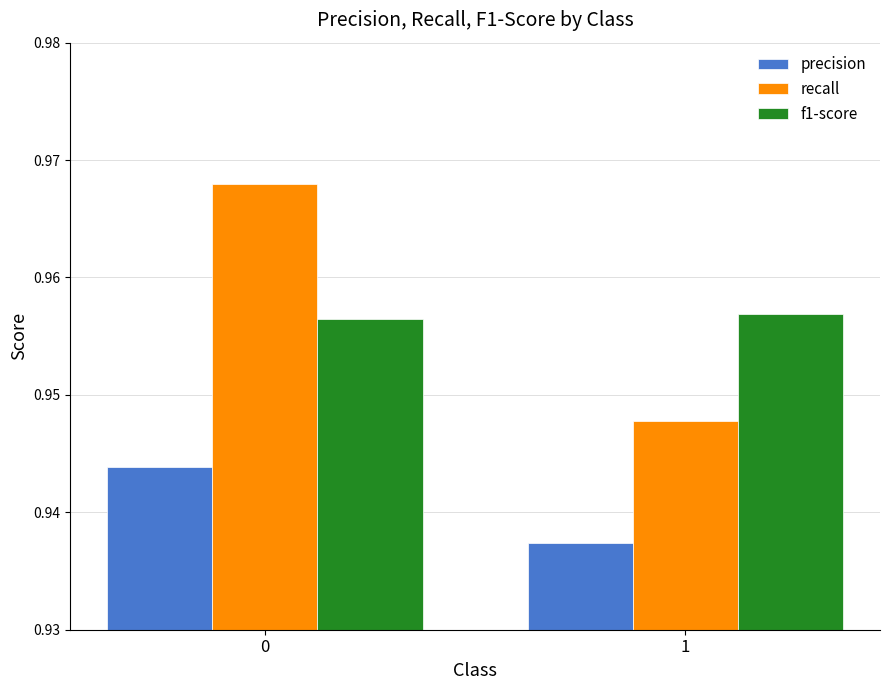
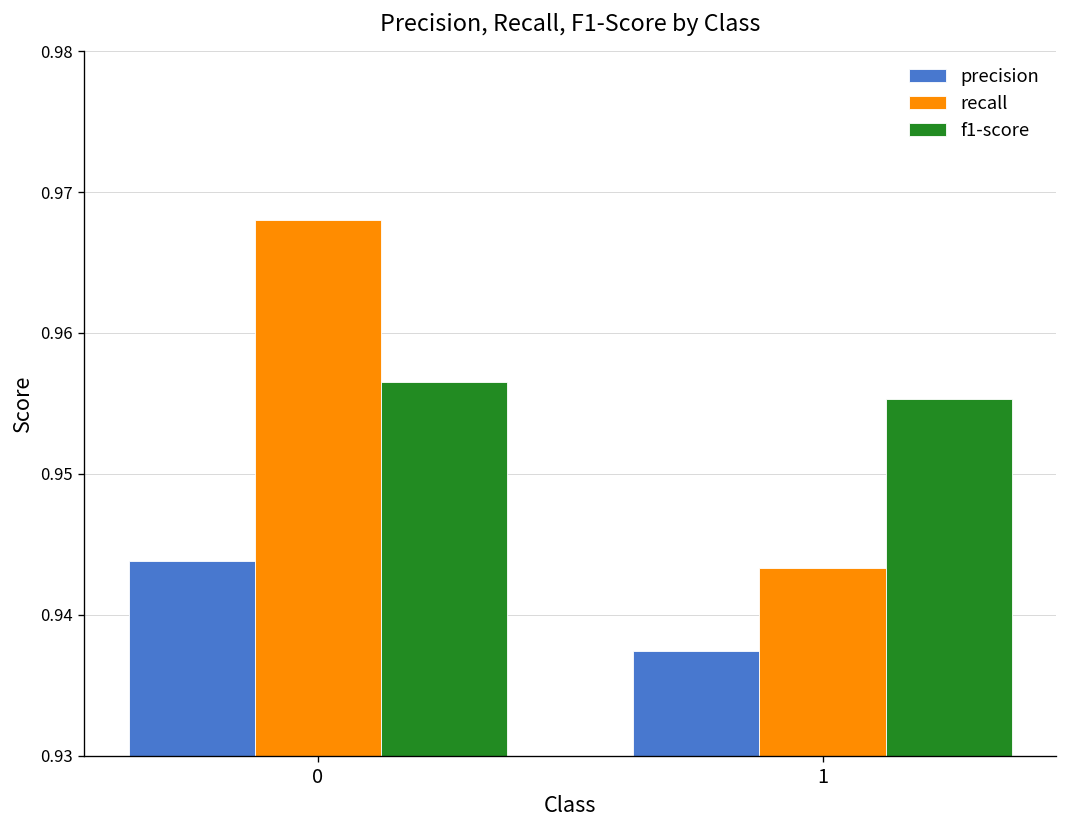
recall, 1: 0.9478 -> 0.9433
f1-score, 1: 0.9569 -> 0.9553
